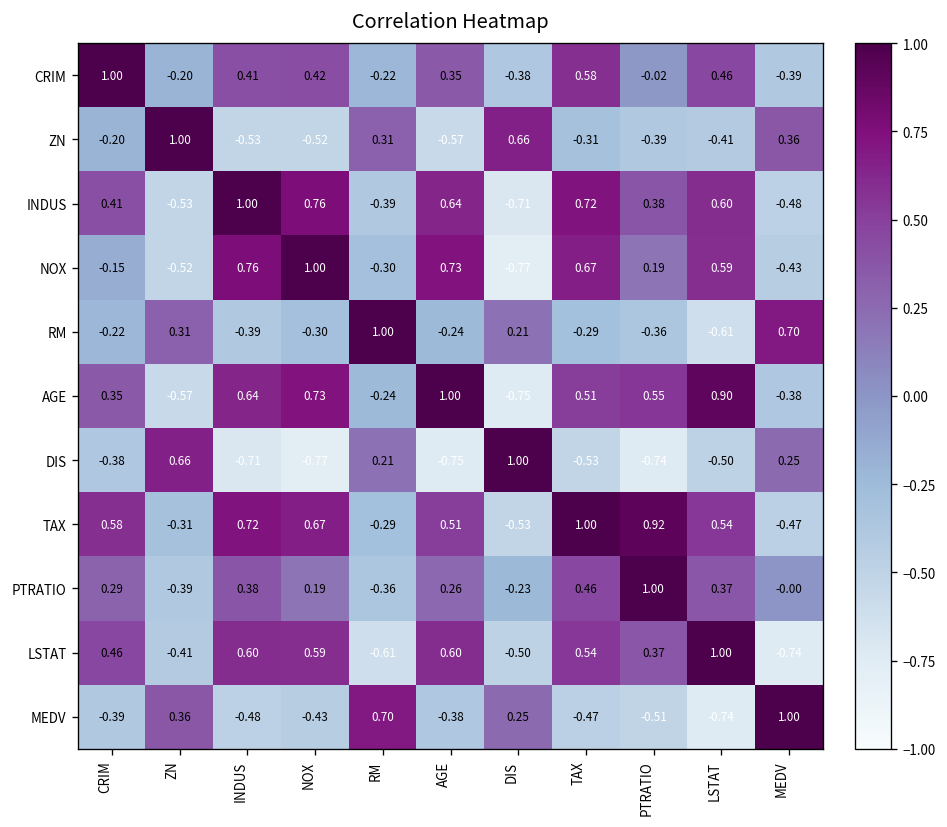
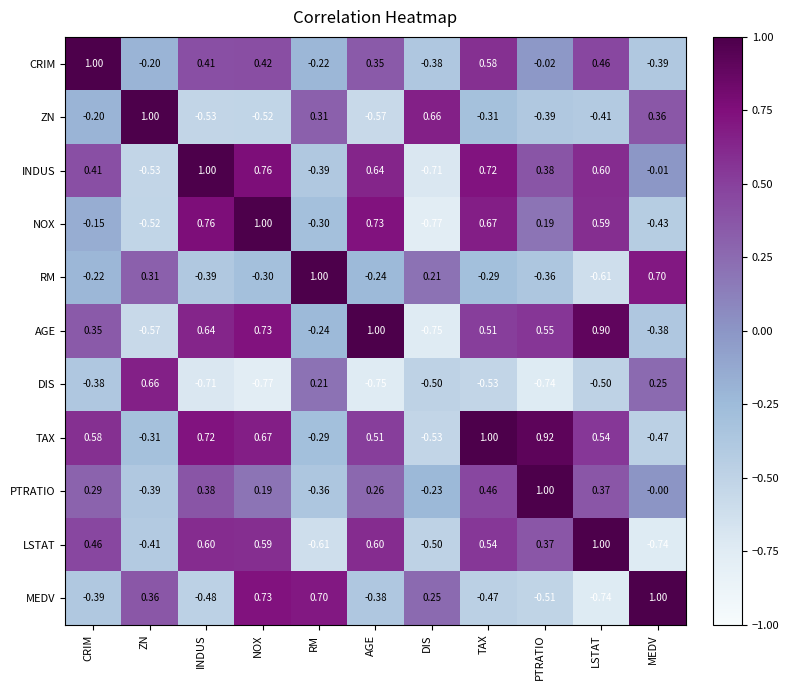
INDUS, MEDV: -0.48 -> -0.01
DIS, DIS: 1.00 -> -0.50
MEDV, NOX: -0.43 -> 0.73
